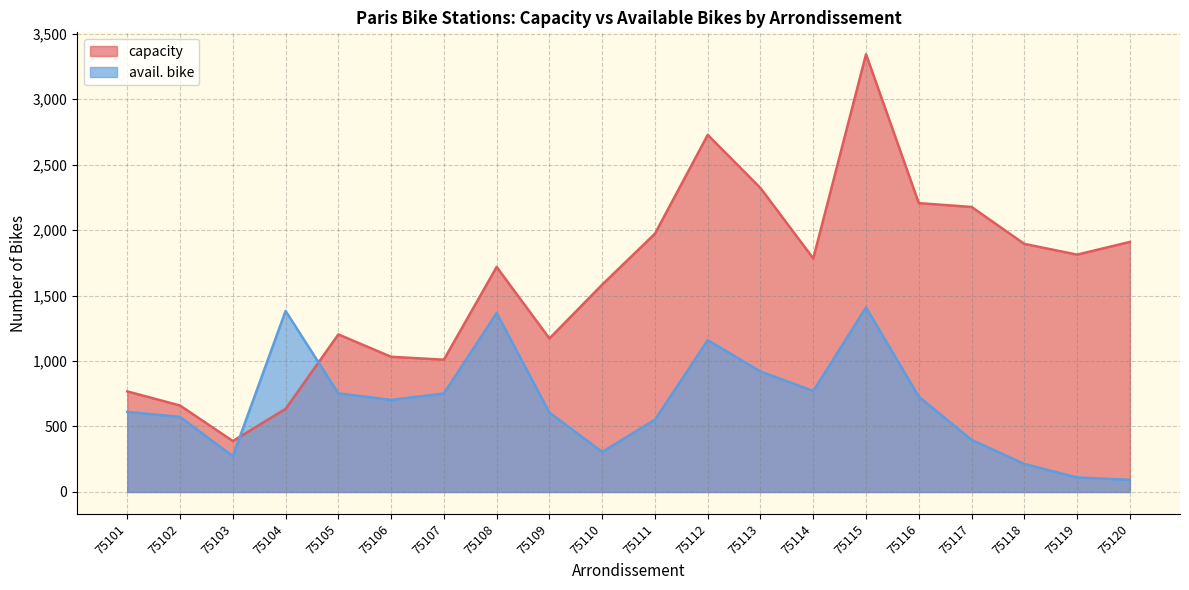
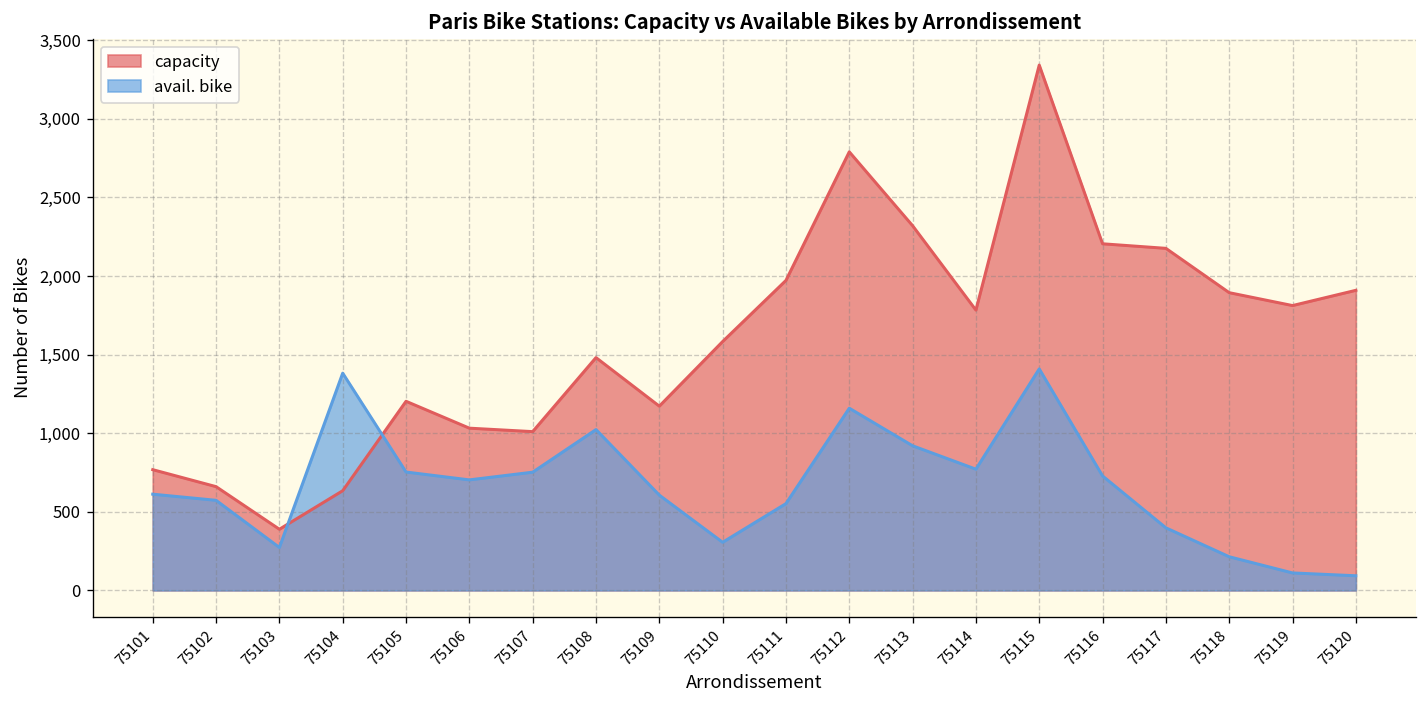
capacity, 75108: 1,720 -> 1,480
avail. bike, 75108: 1,370 -> 1,020
capacity, 75112: 2,730 -> 2,790
